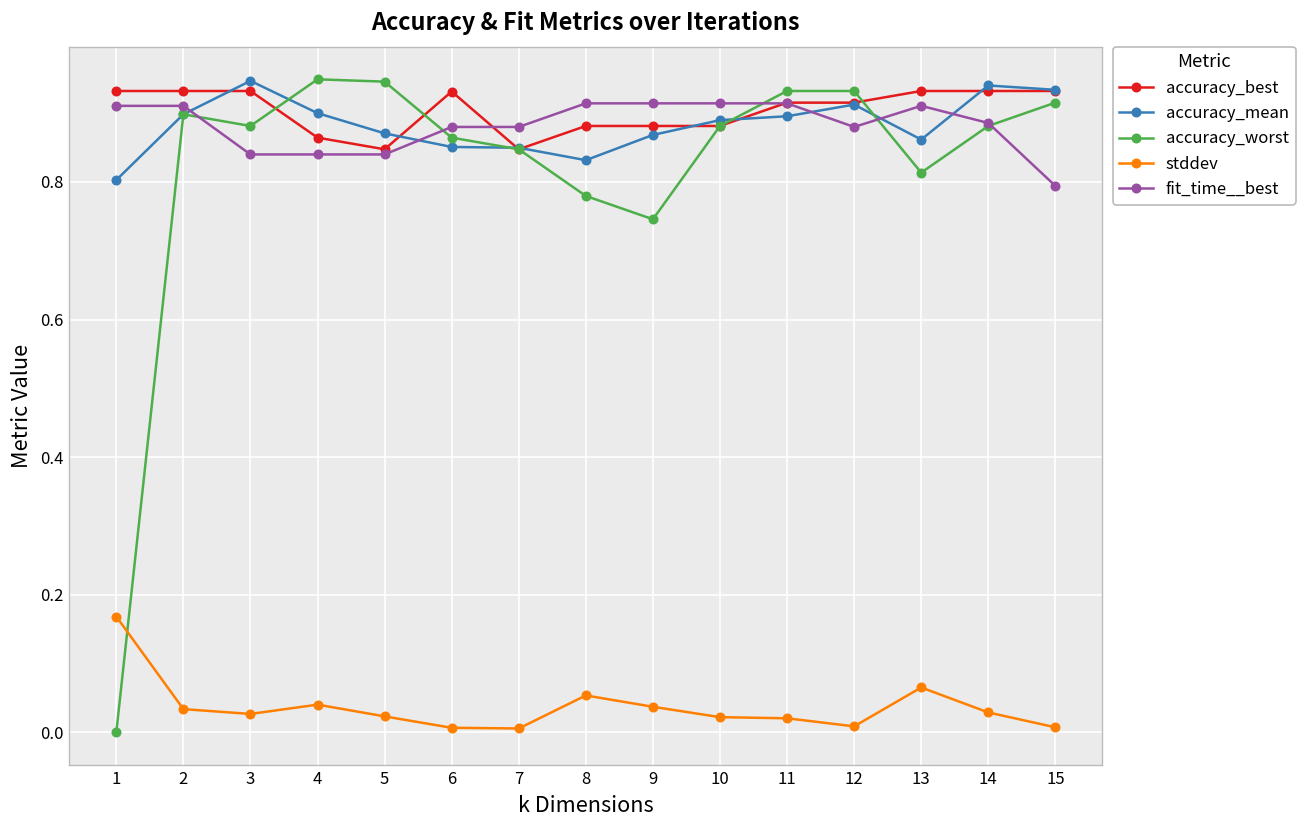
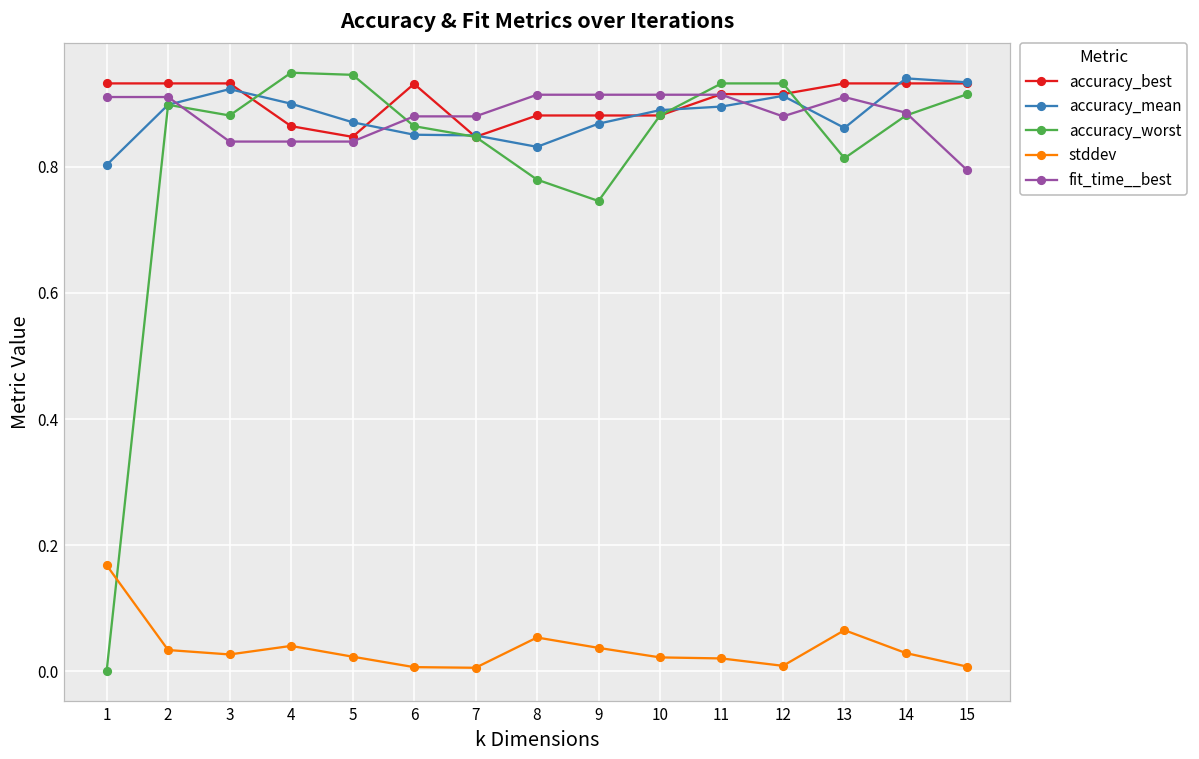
accuracy_mean, 3: 0.95 -> 0.92
